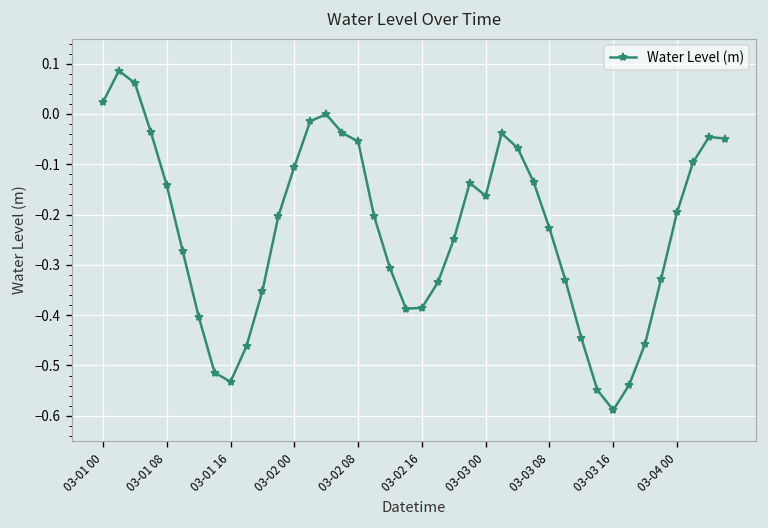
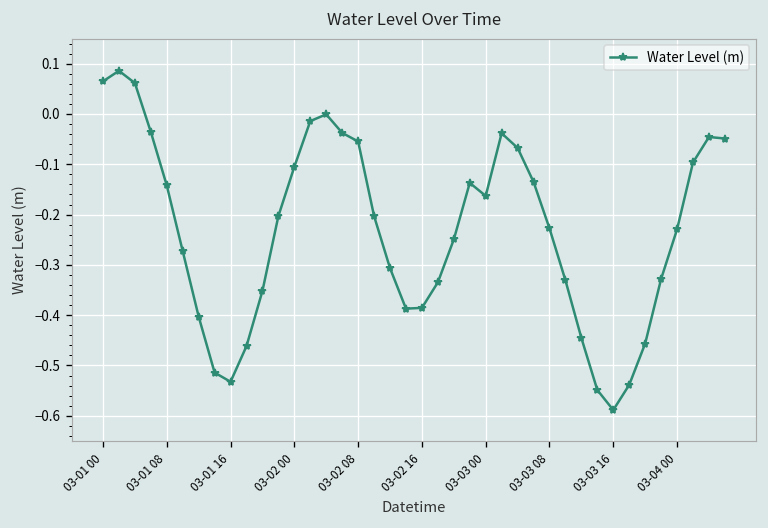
03-01 00: 0.02 -> 0.06
03-04 00: -0.20 -> -0.23
